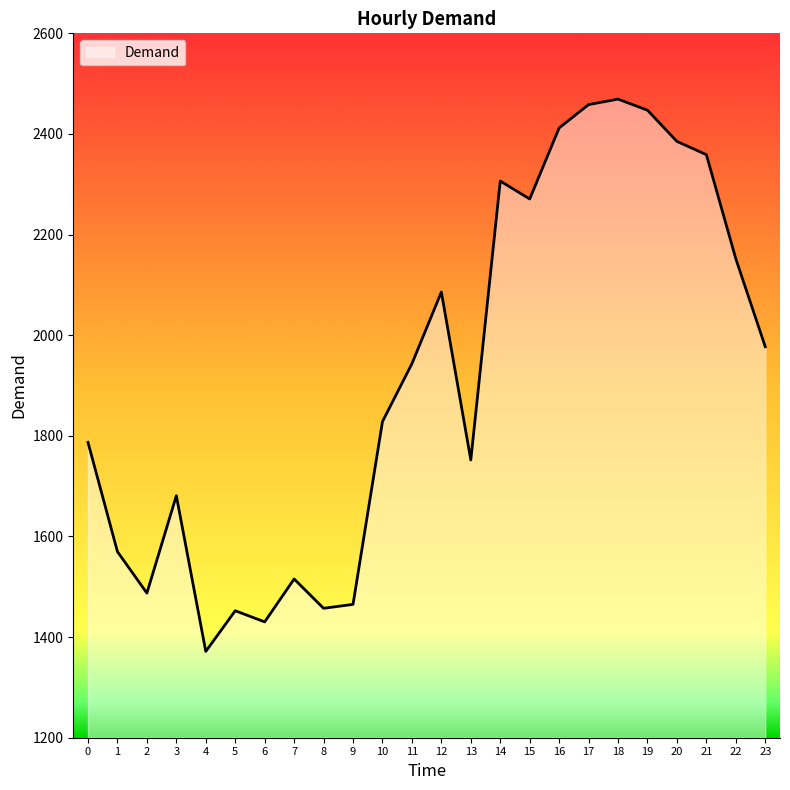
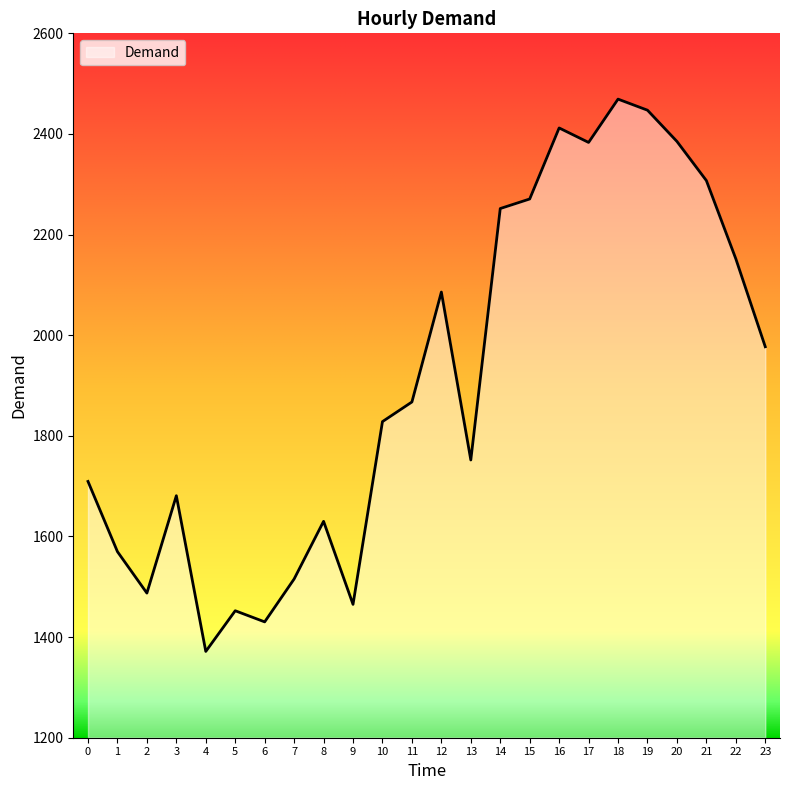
0: 1790 -> 1710
8: 1460 -> 1630
11: 1940 -> 1870
14: 2310 -> 2250
17: 2460 -> 2380
21: 2360 -> 2310
